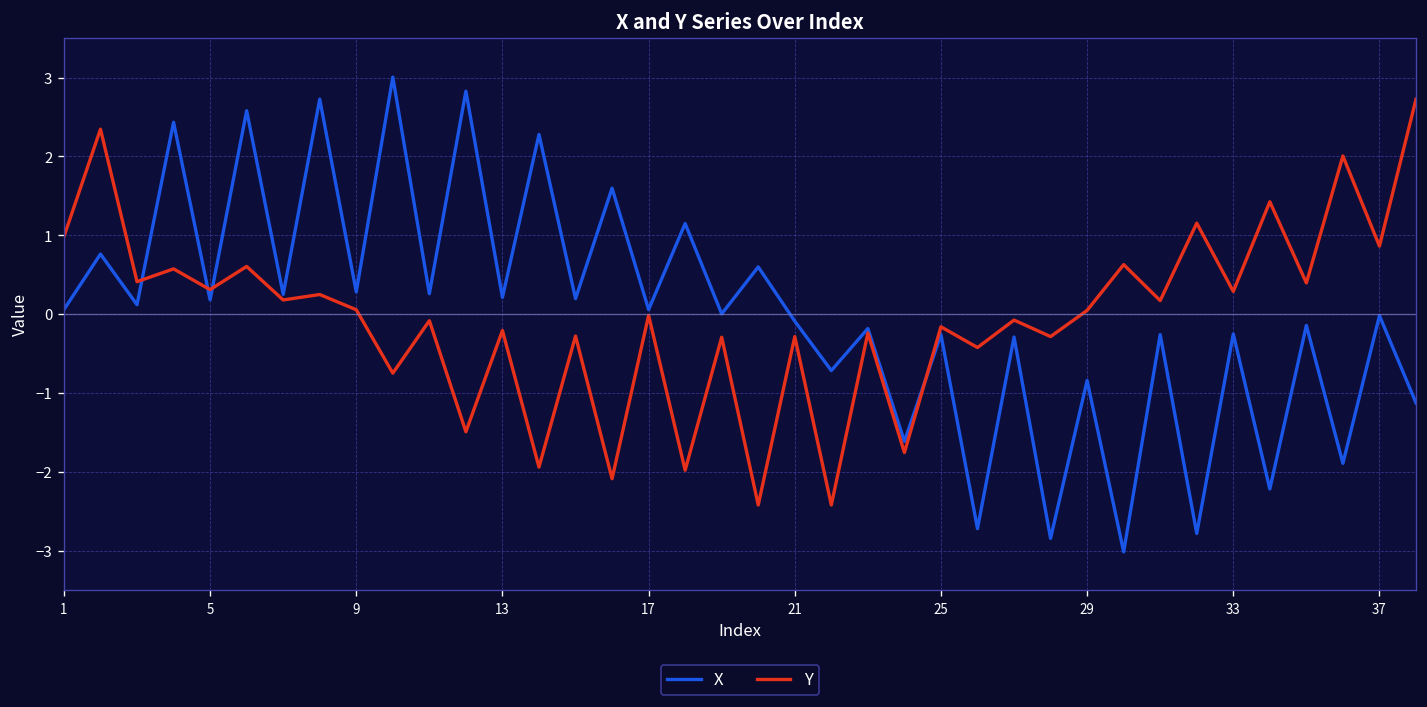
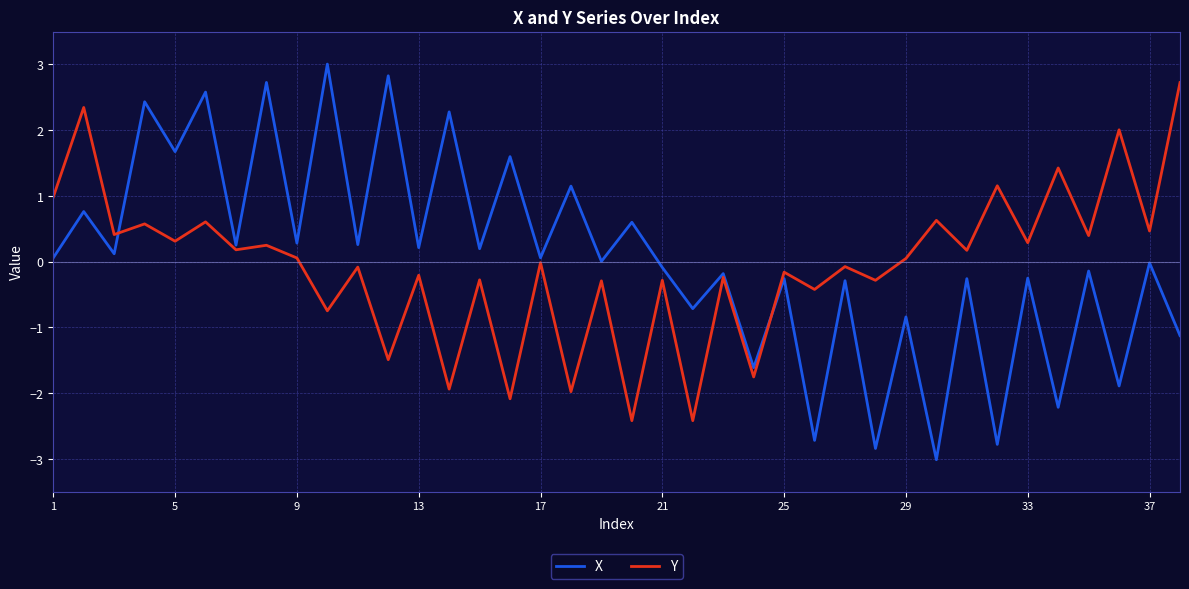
X, 5: 0.2 -> 1.7
Y, 37: 0.9 -> 0.5
